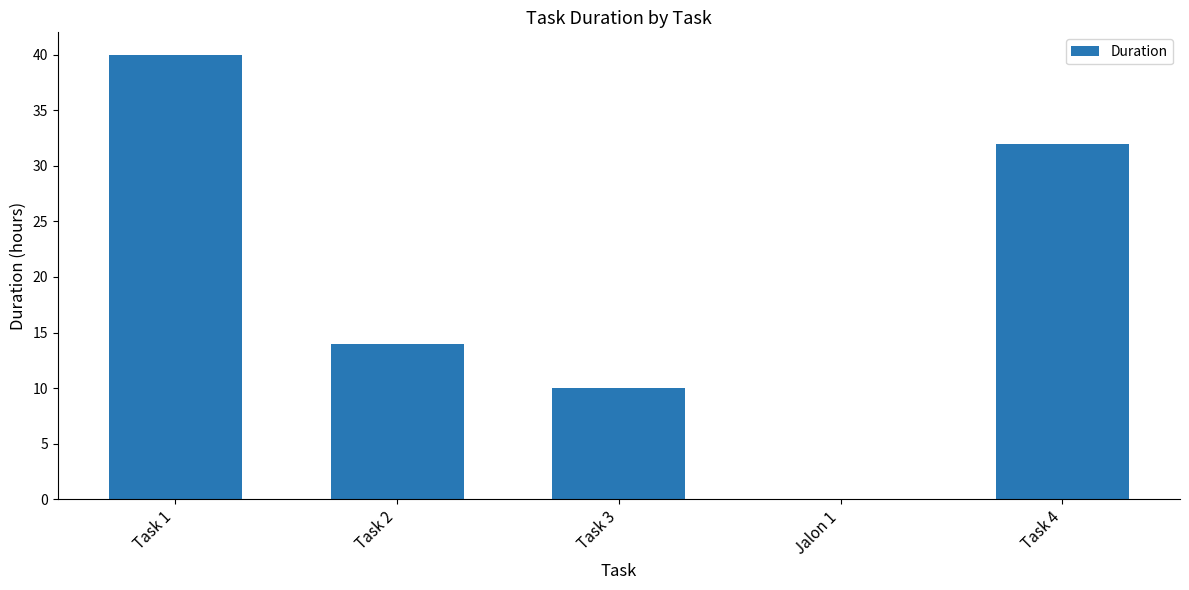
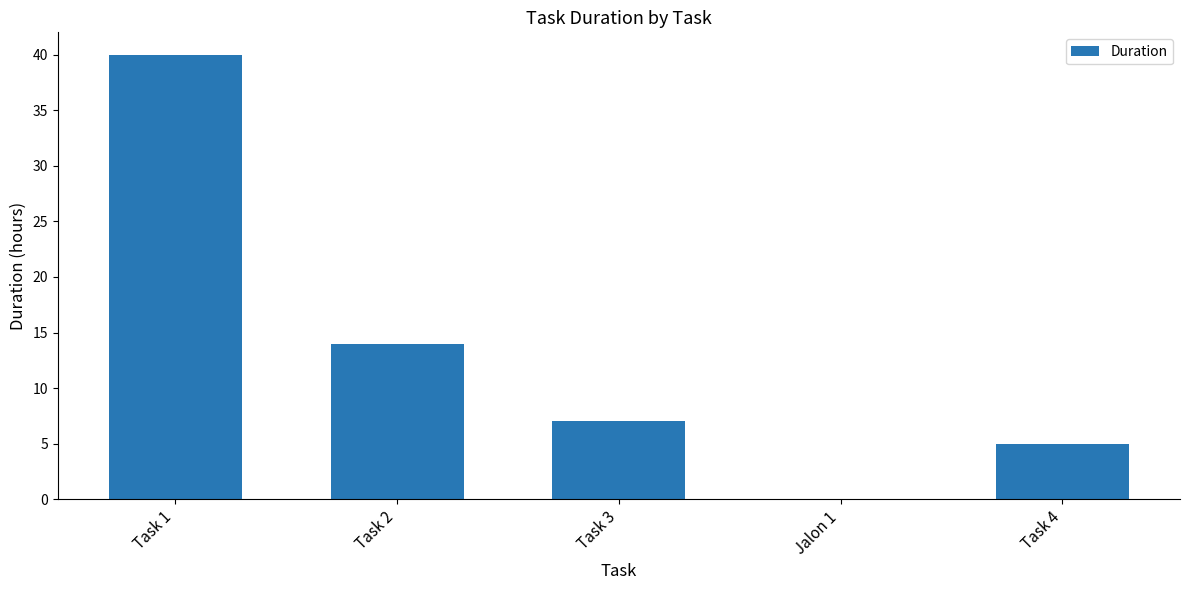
Task 3: 10 -> 7
Task 4: 32 -> 5
